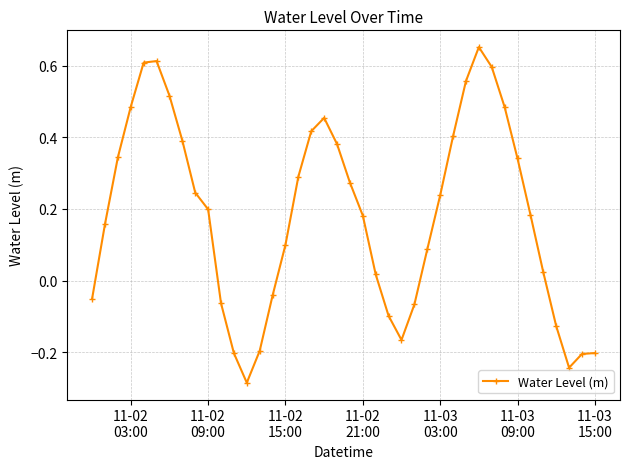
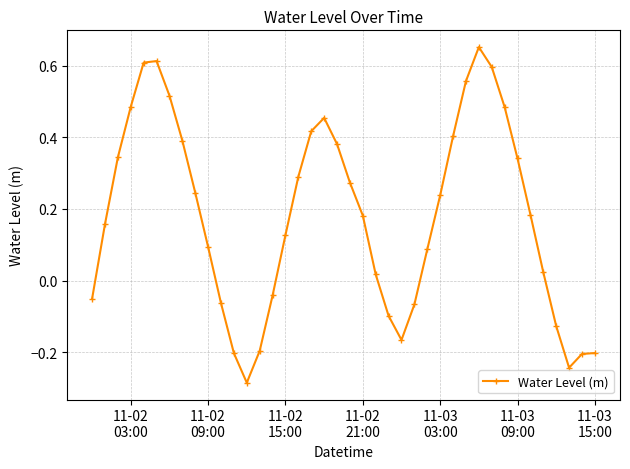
11-02 09:00: 0.20 -> 0.09
11-02 15:00: 0.10 -> 0.13
